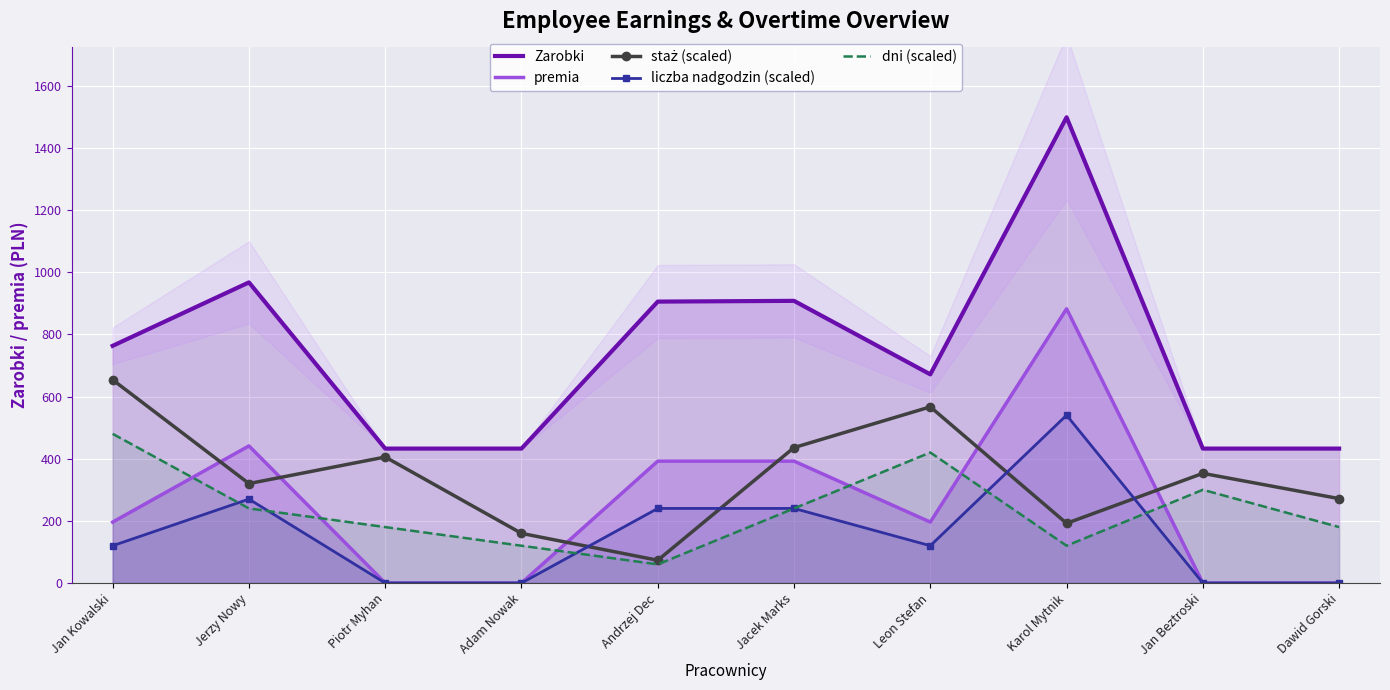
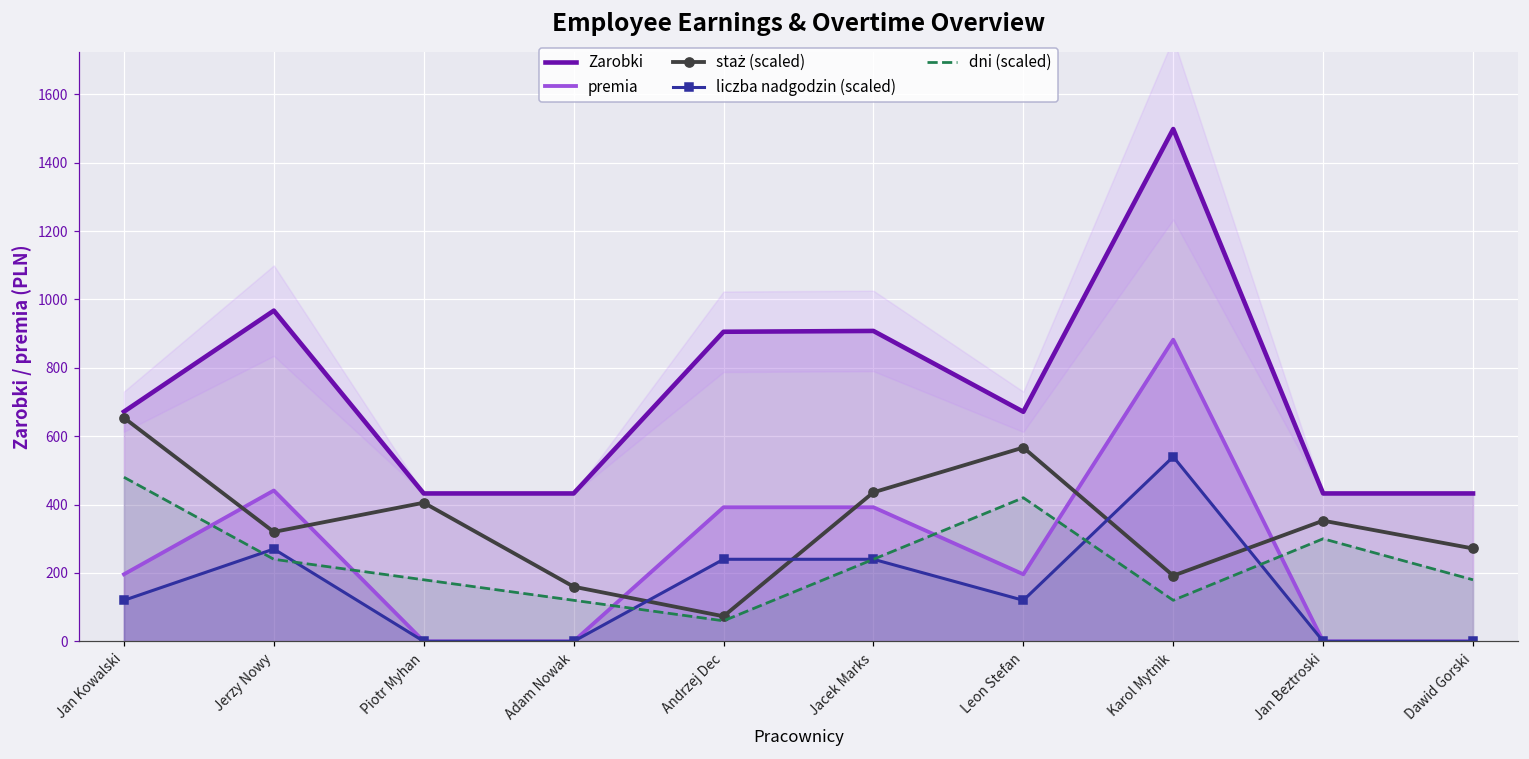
Zarobki, Jan Kowalski: 760 -> 670
